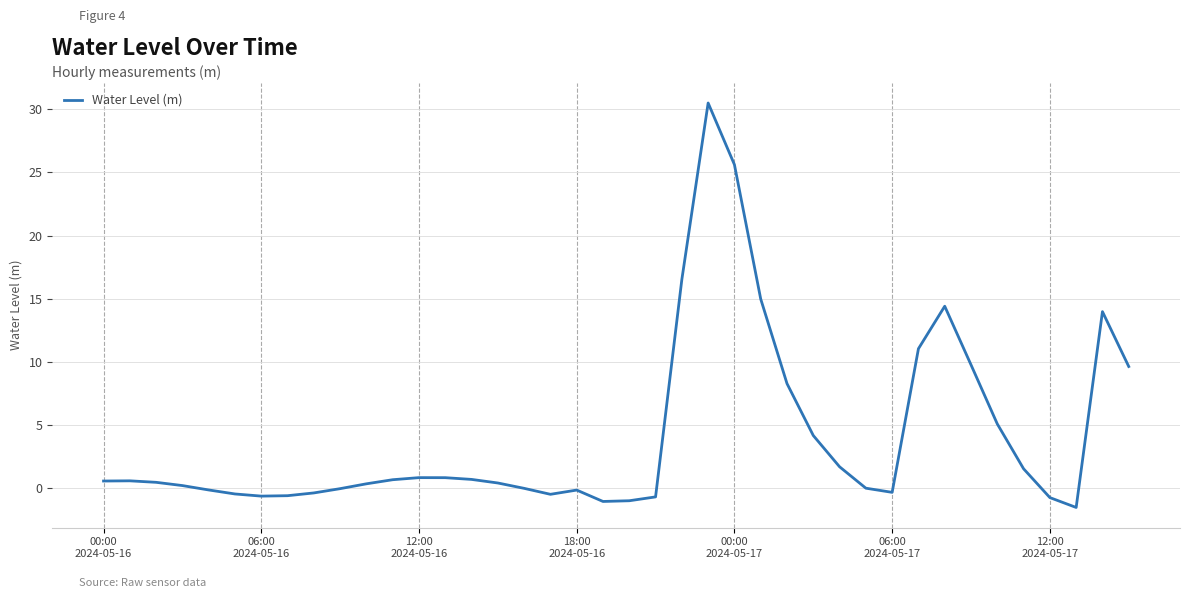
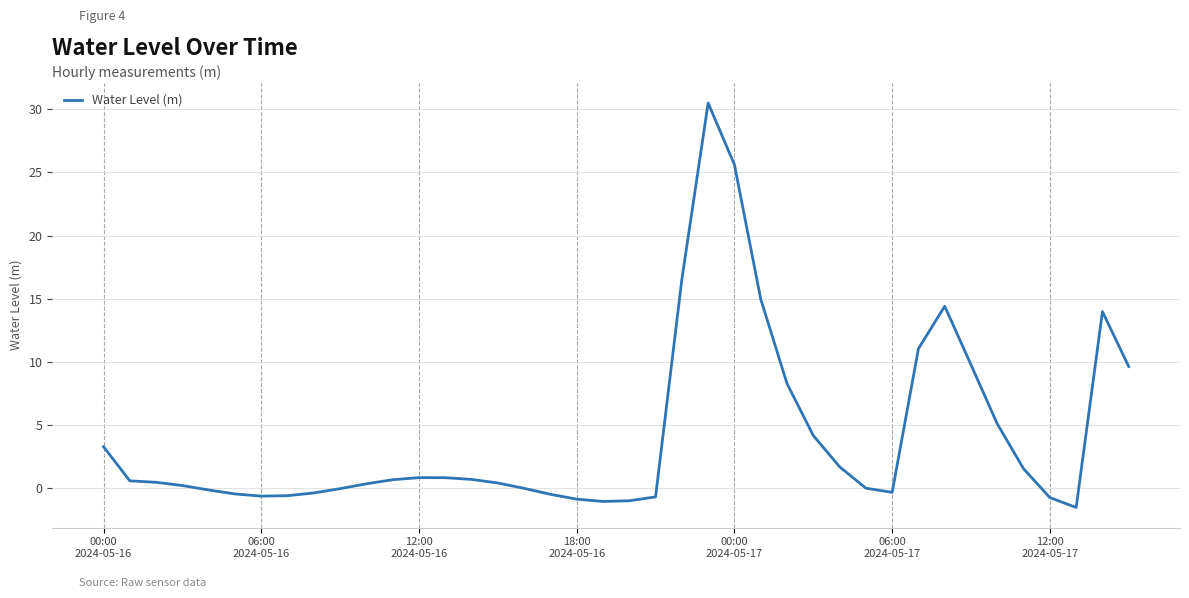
00:00 2024-05-16: 0.6 -> 3.3
18:00 2024-05-16: -0.1 -> -0.9
